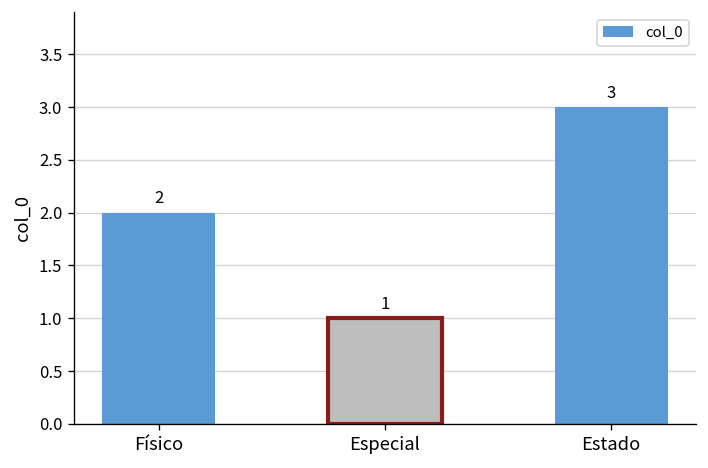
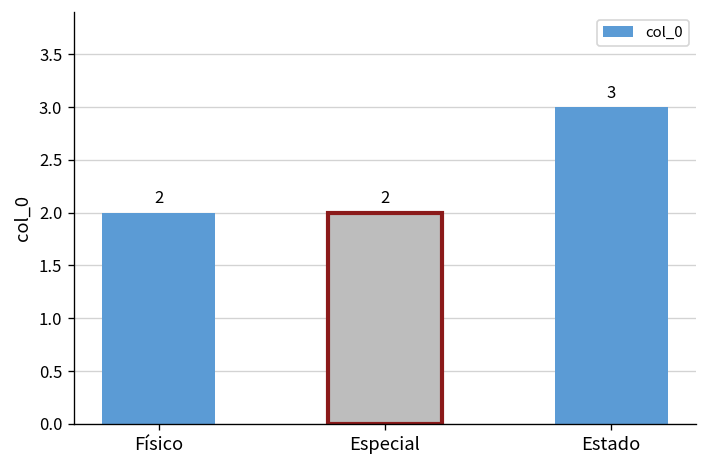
Especial: 1 -> 2
